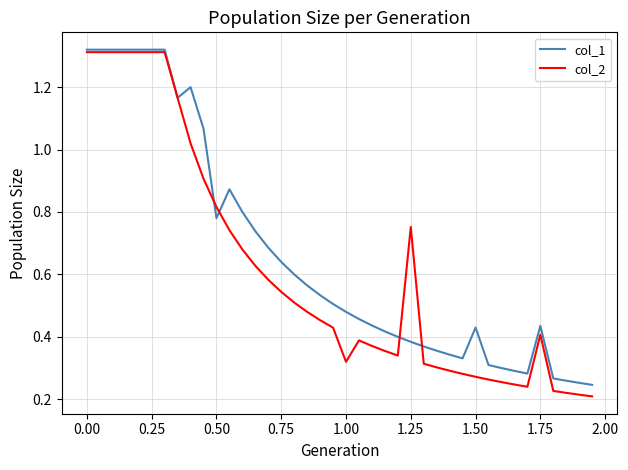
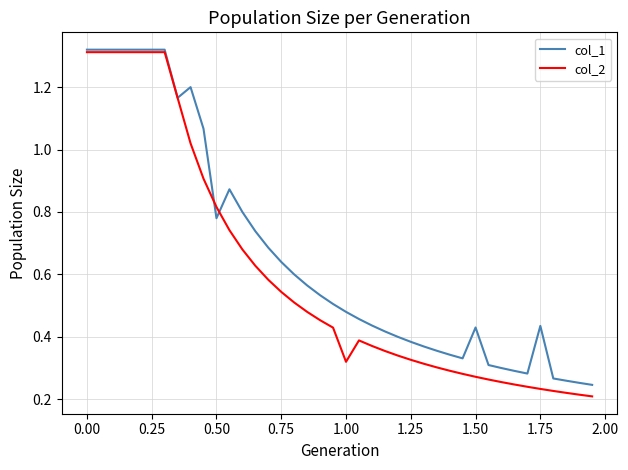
col_2, 1.25: 0.75 -> 0.33
col_2, 1.75: 0.41 -> 0.23
